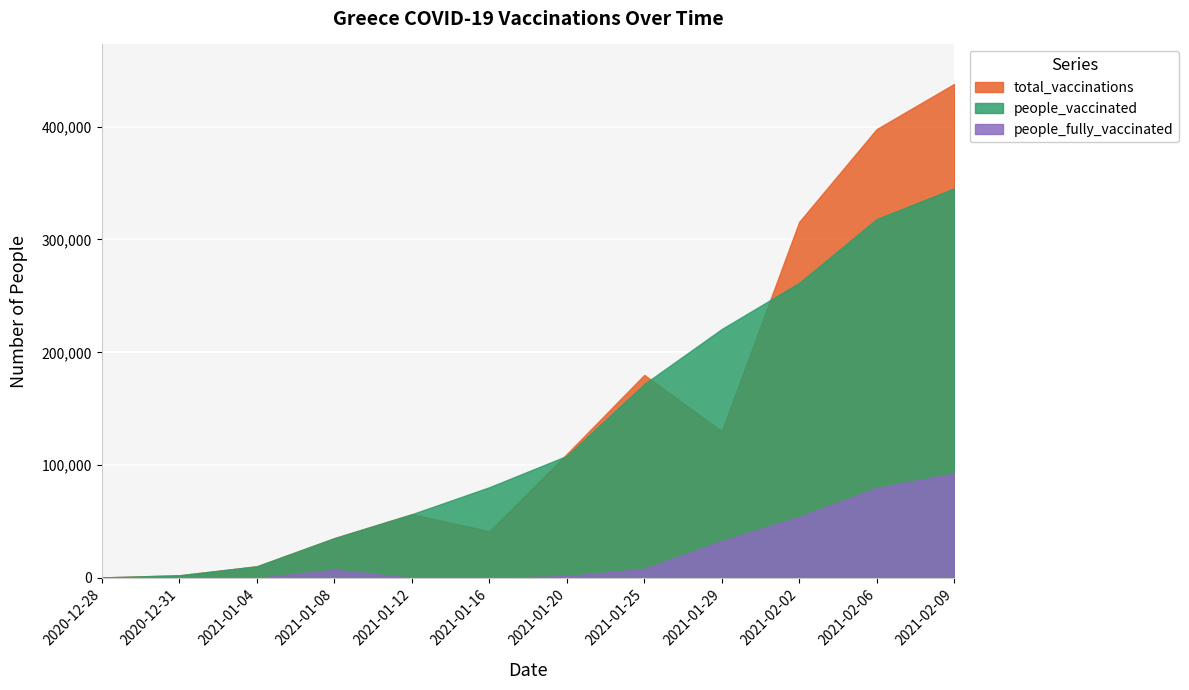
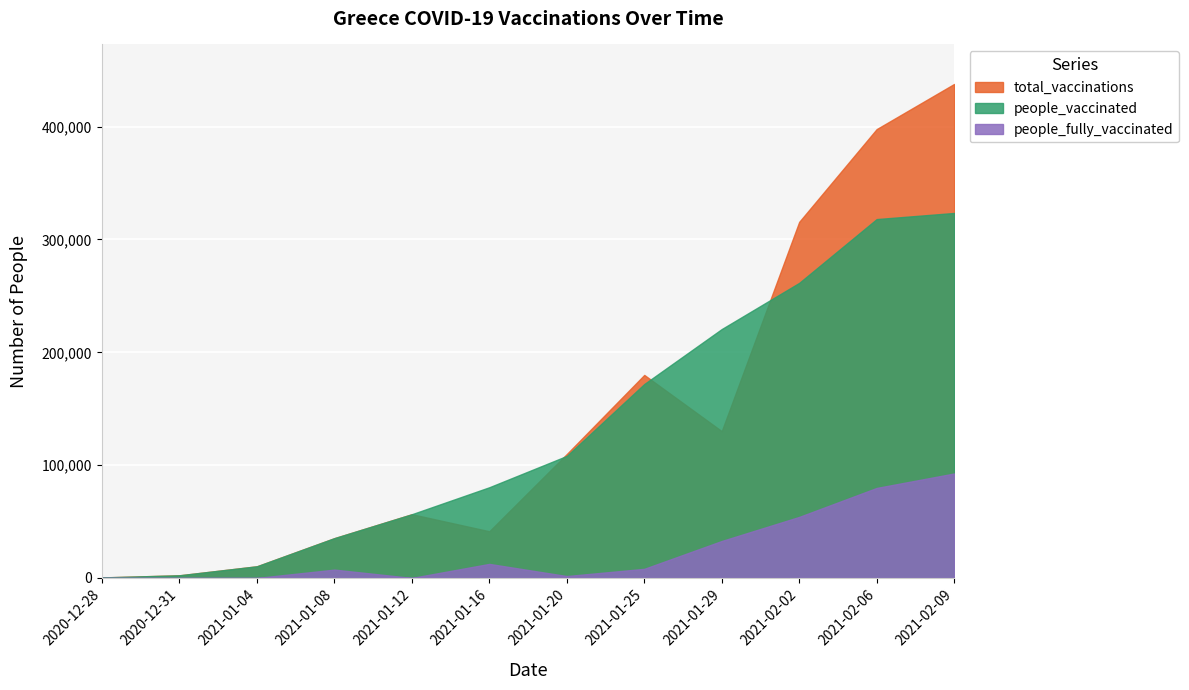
people_fully_vaccinated, 2021-01-16: 0 -> 12,000
people_vaccinated, 2021-02-09: 345,000 -> 324,000
